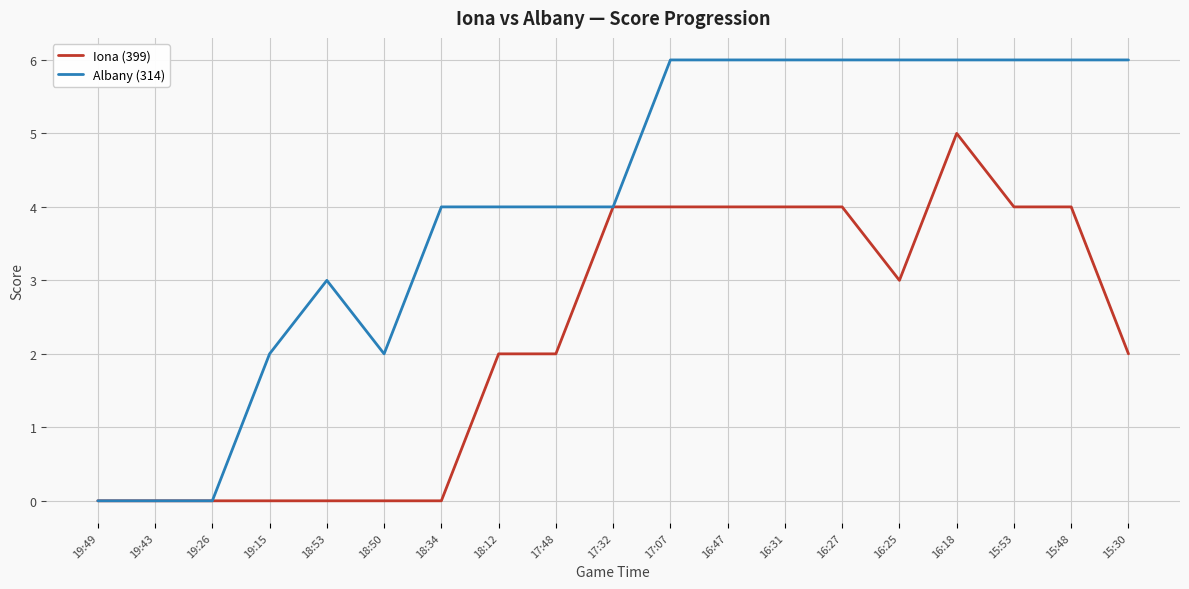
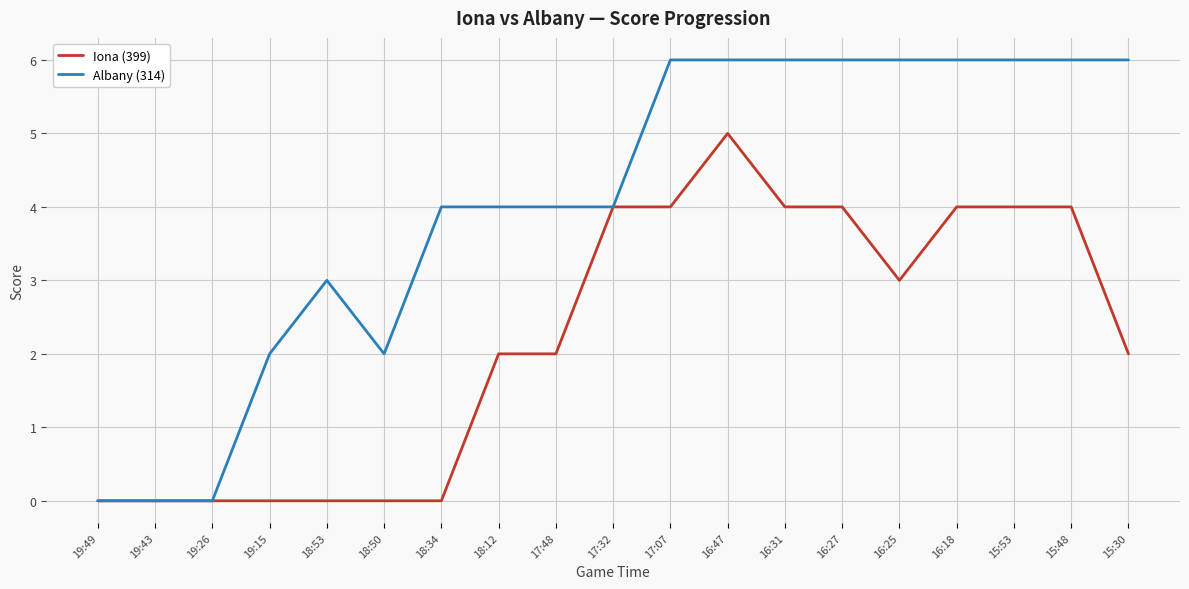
Iona (399), 16:47: 4 -> 5
Iona (399), 16:18: 5 -> 4
